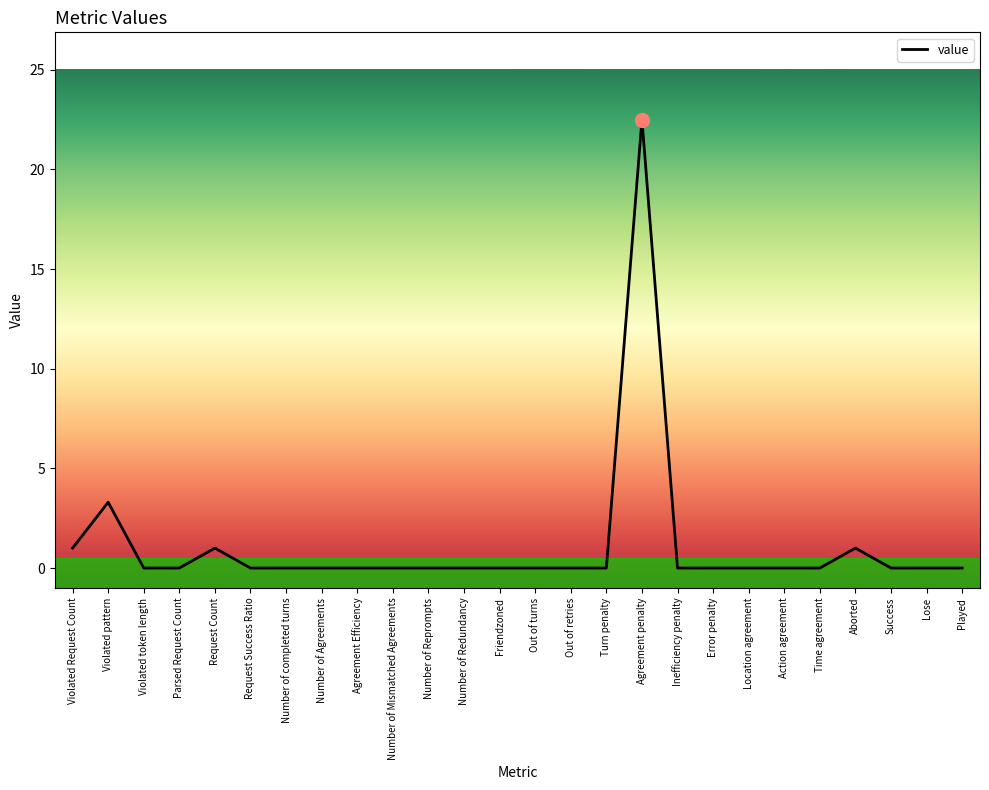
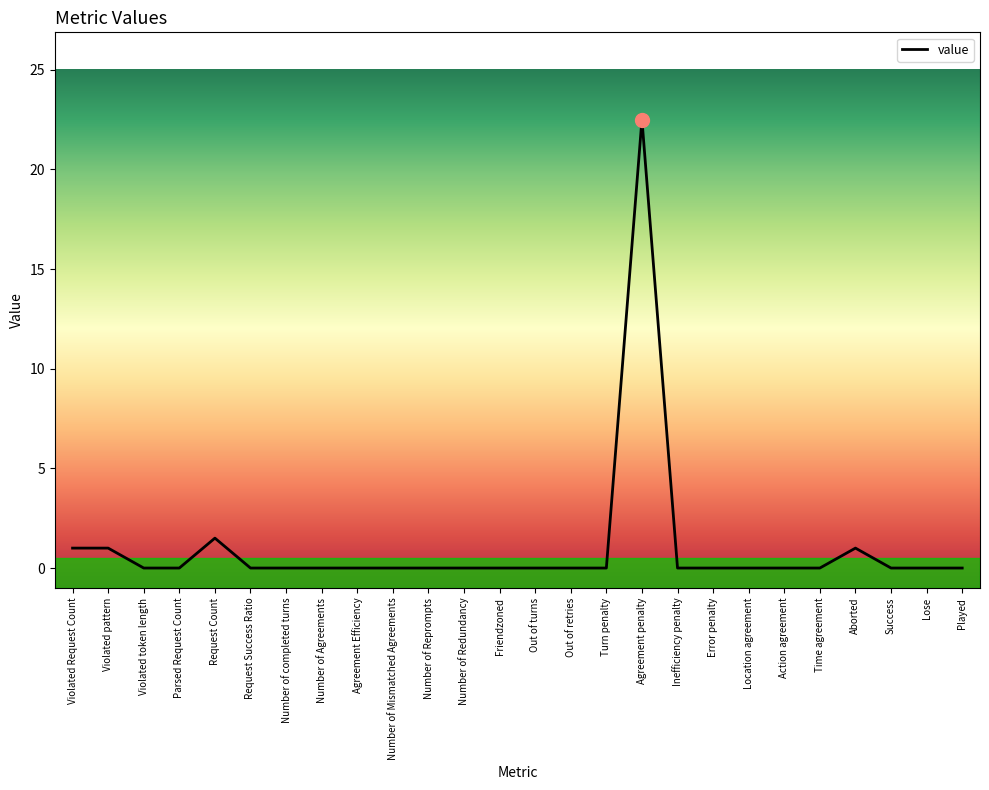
value, Violated pattern: 3.3 -> 1.0
value, Request Count: 1.0 -> 1.5
